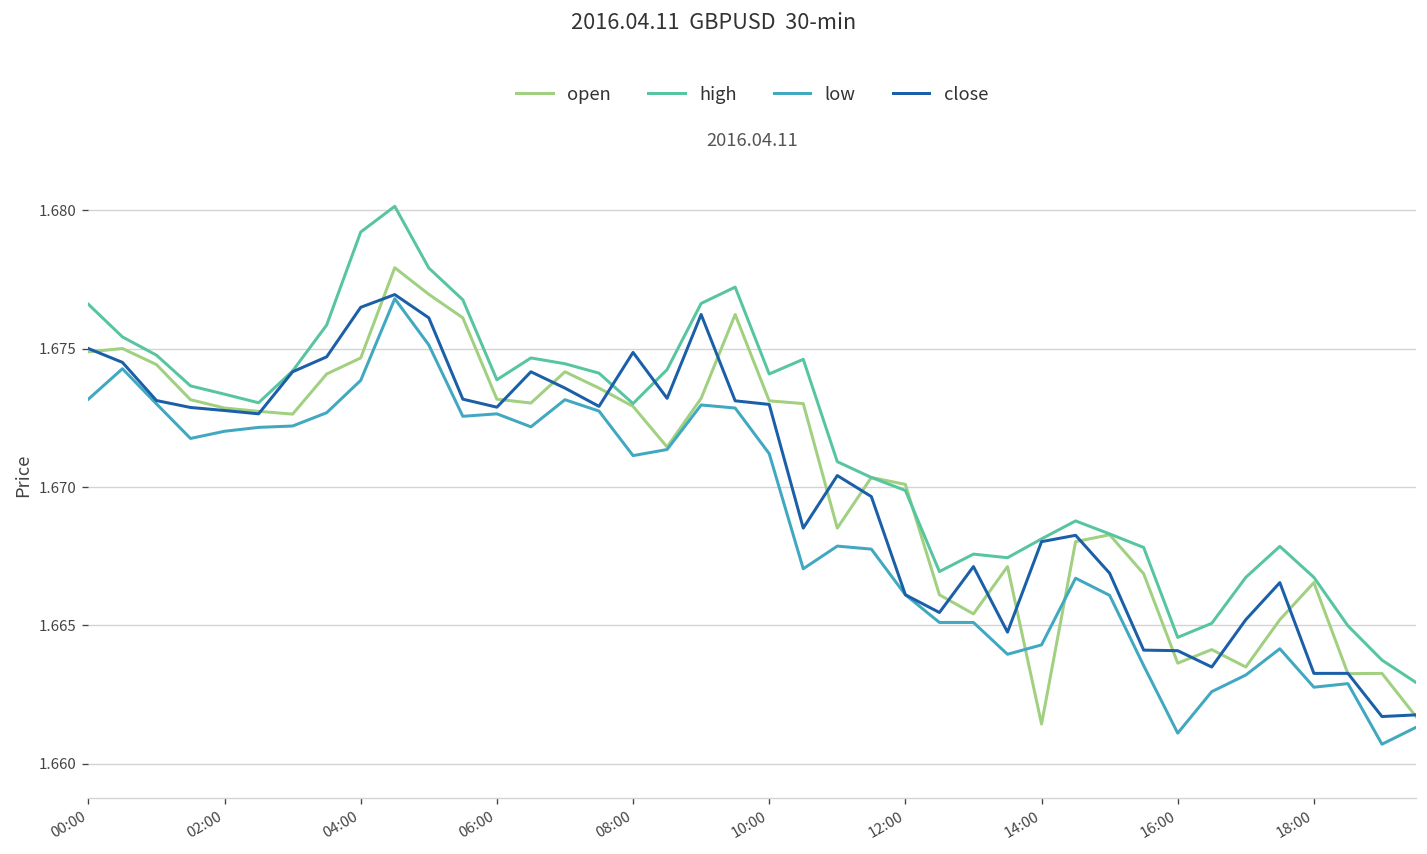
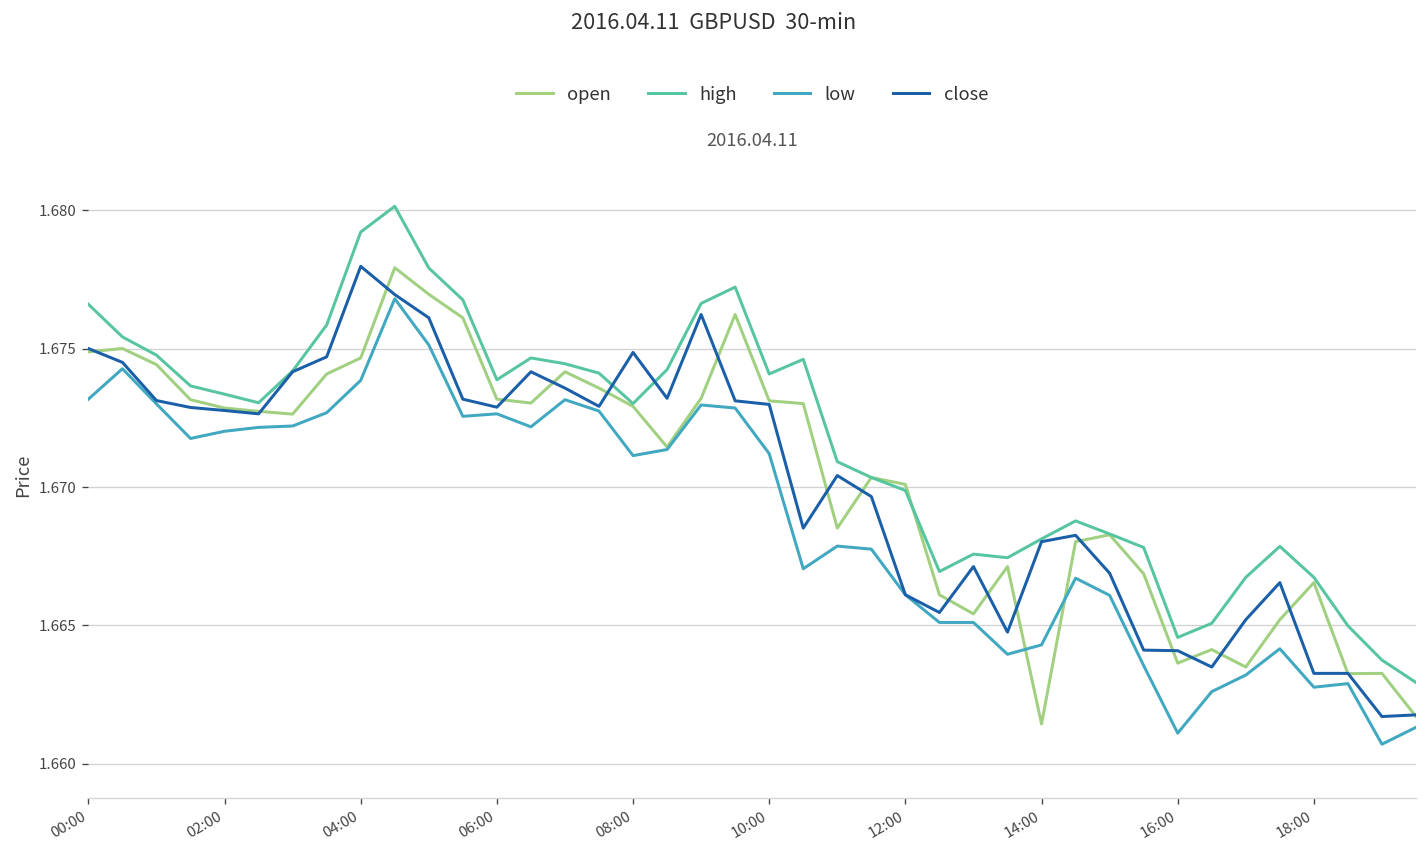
close, 04:00: 1.6765 -> 1.6780
